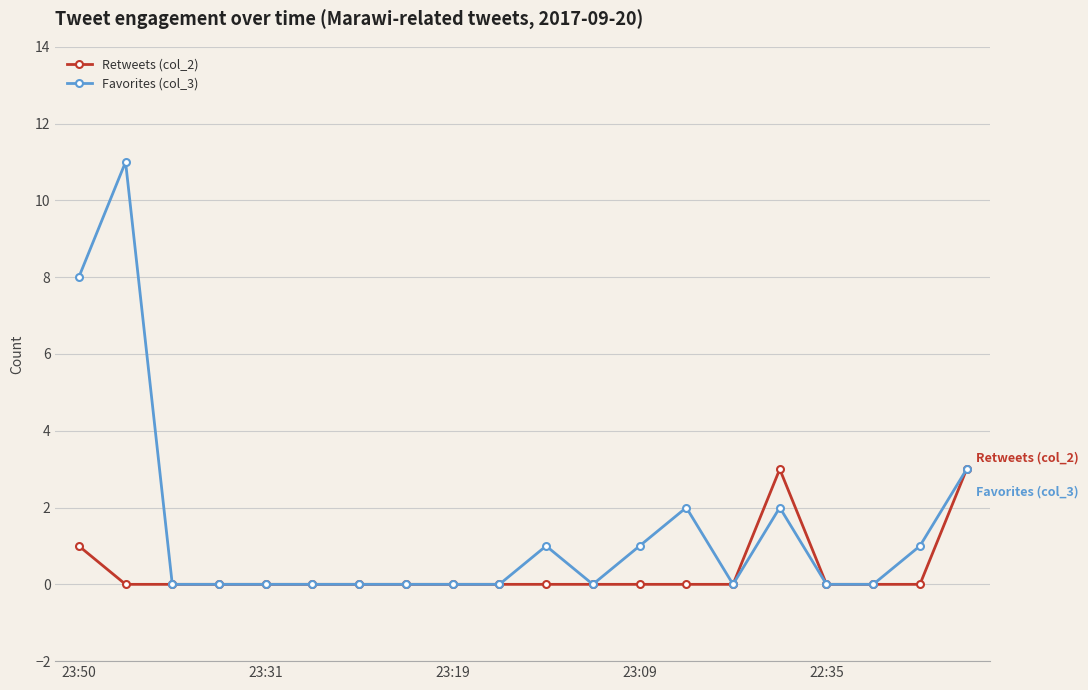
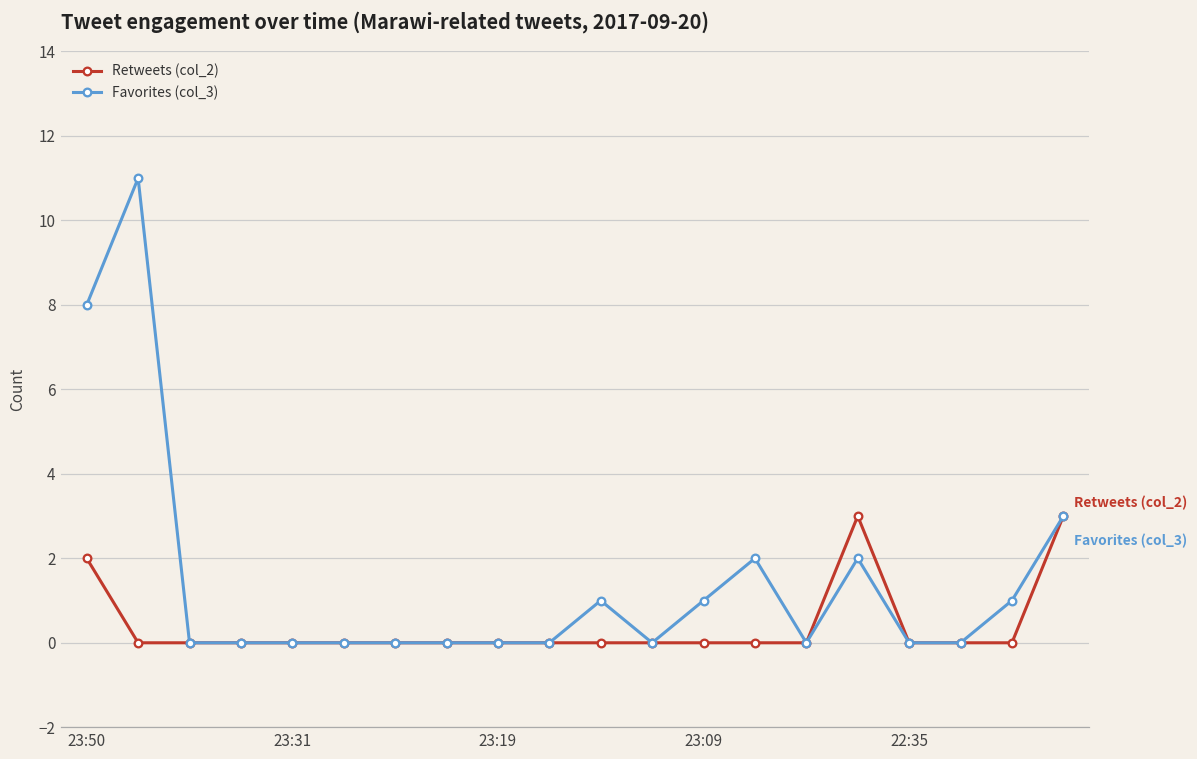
Retweets (col_2), 23:50: 1 -> 2
